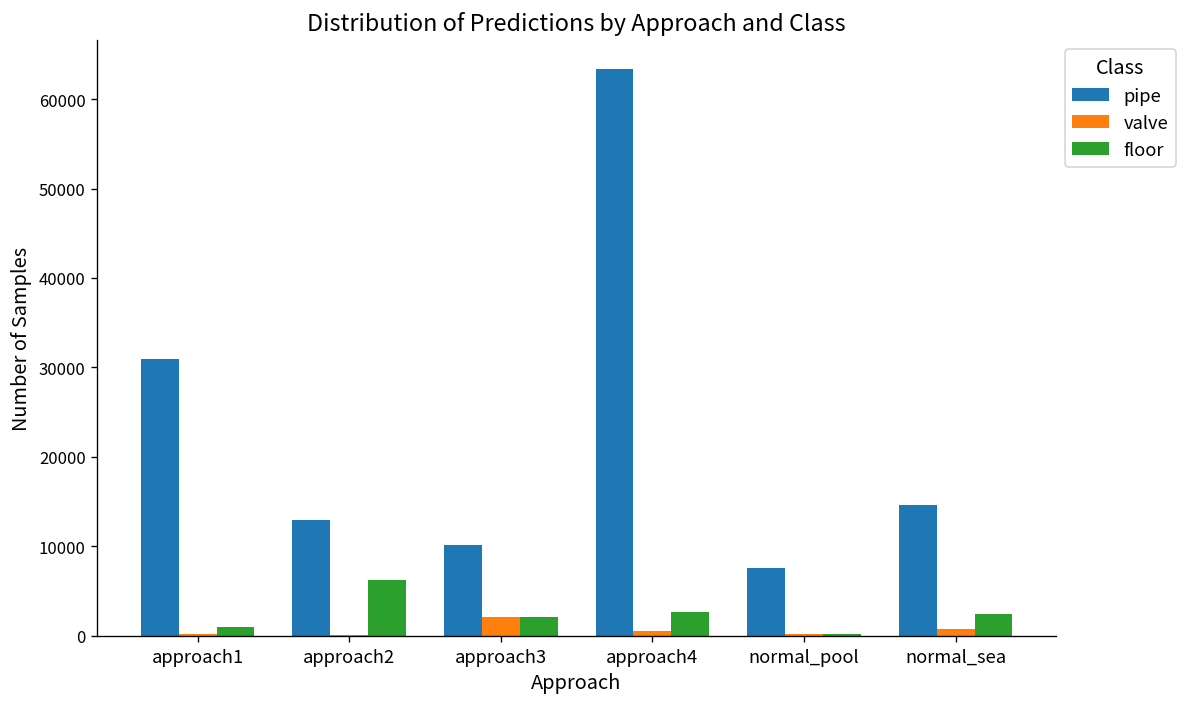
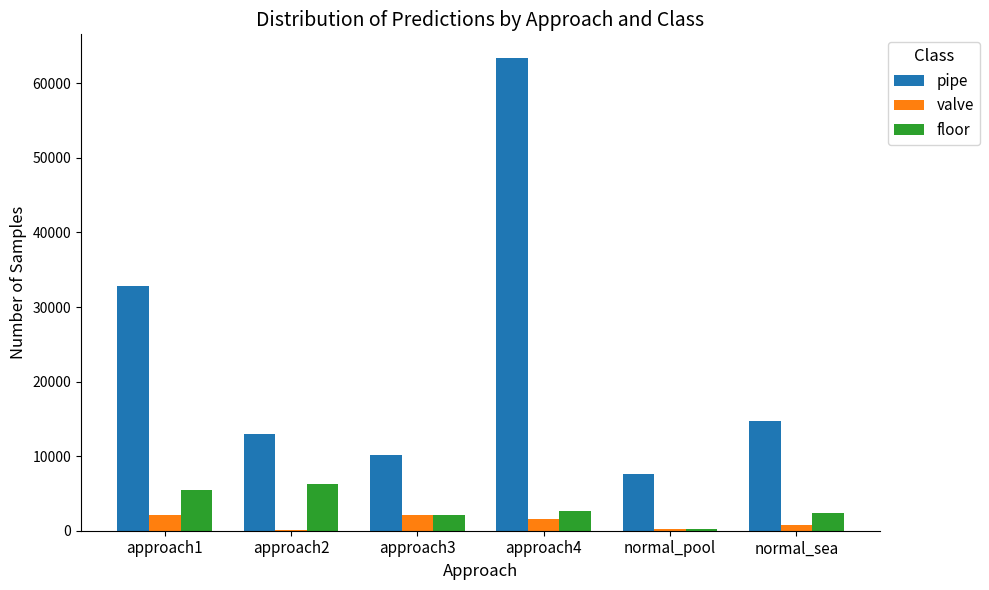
pipe, approach1: 31000 -> 33000
valve, approach1: 0 -> 2000
floor, approach1: 1000 -> 5000
valve, approach4: 1000 -> 2000
